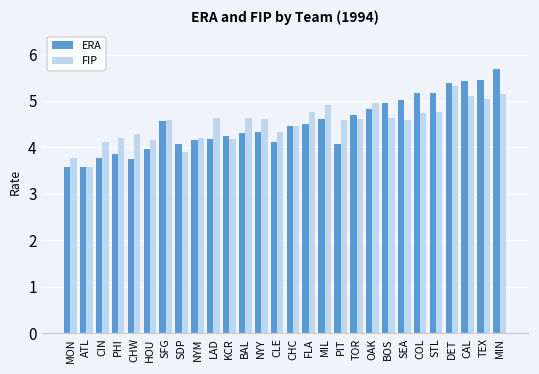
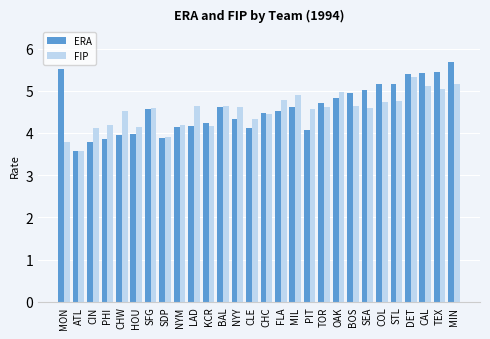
ERA, MON: 3.6 -> 5.5
ERA, CHW: 3.7 -> 4.0
FIP, CHW: 4.3 -> 4.5
ERA, SDP: 4.1 -> 3.9
ERA, BAL: 4.3 -> 4.6
